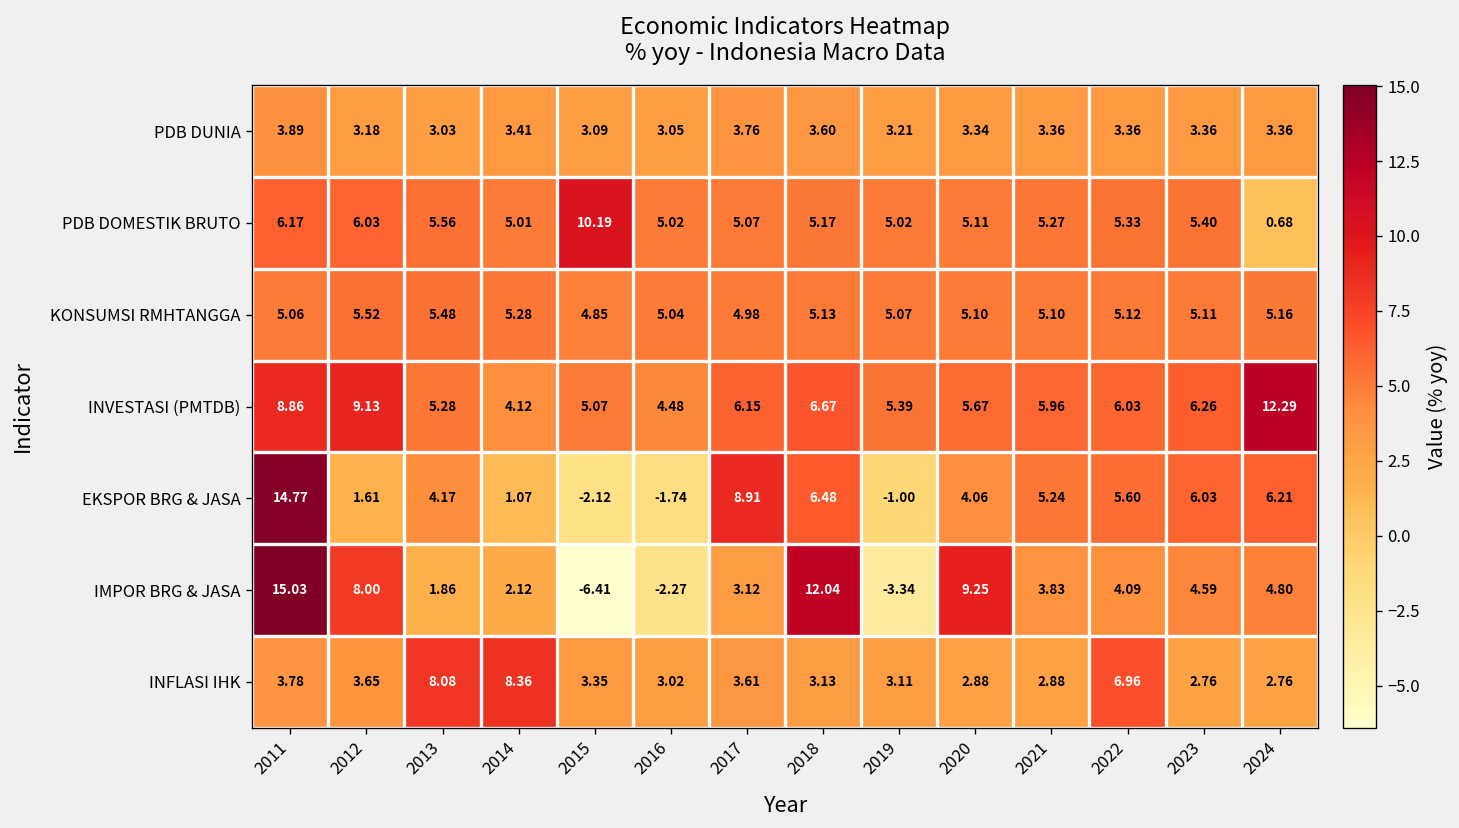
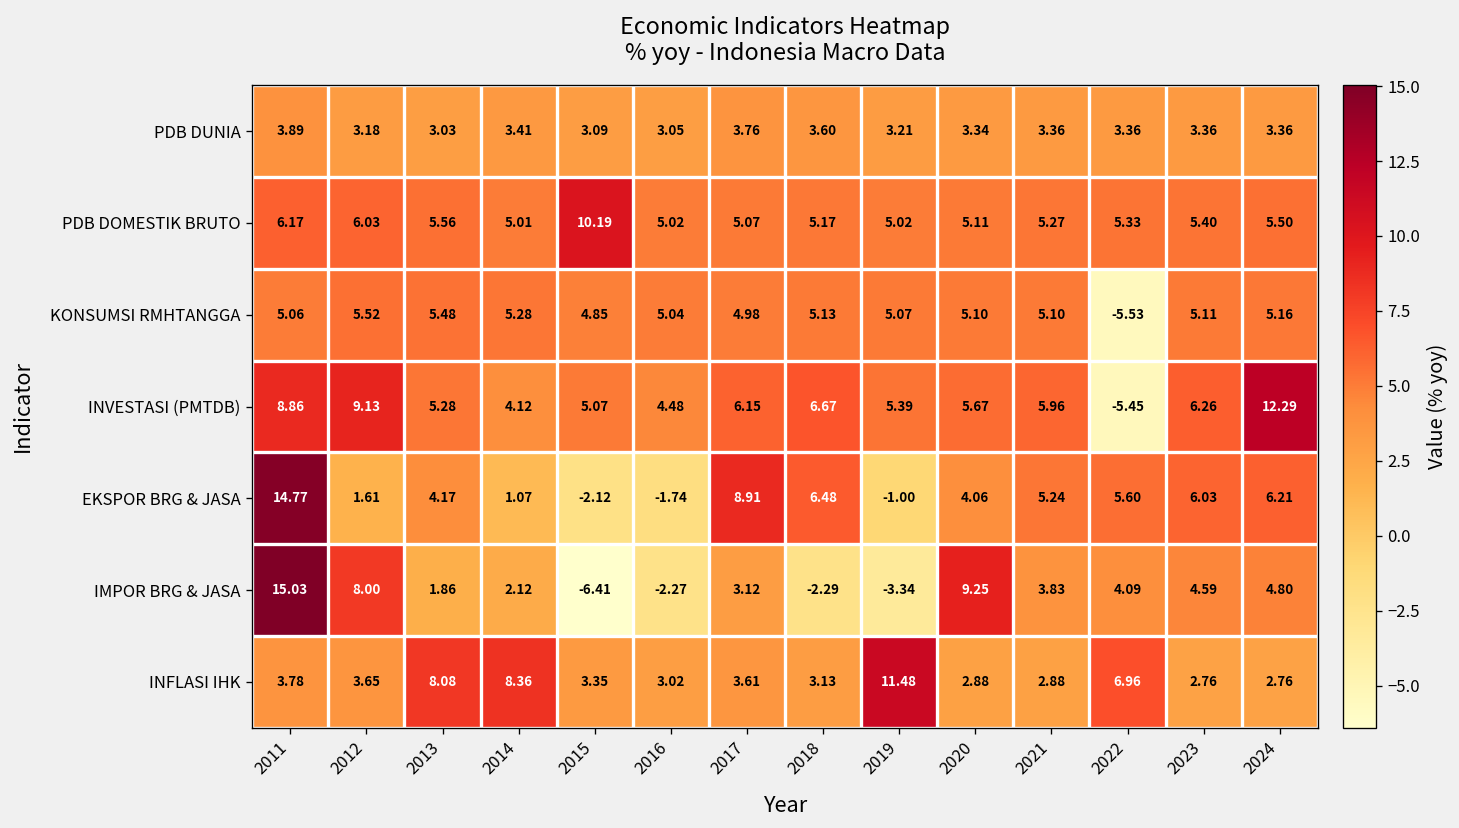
PDB DOMESTIK BRUTO, 2024: 0.68 -> 5.50
KONSUMSI RMHTANGGA, 2022: 5.12 -> -5.53
INVESTASI (PMTDB), 2022: 6.03 -> -5.45
IMPOR BRG & JASA, 2018: 12.04 -> -2.29
INFLASI IHK, 2019: 3.11 -> 11.48
